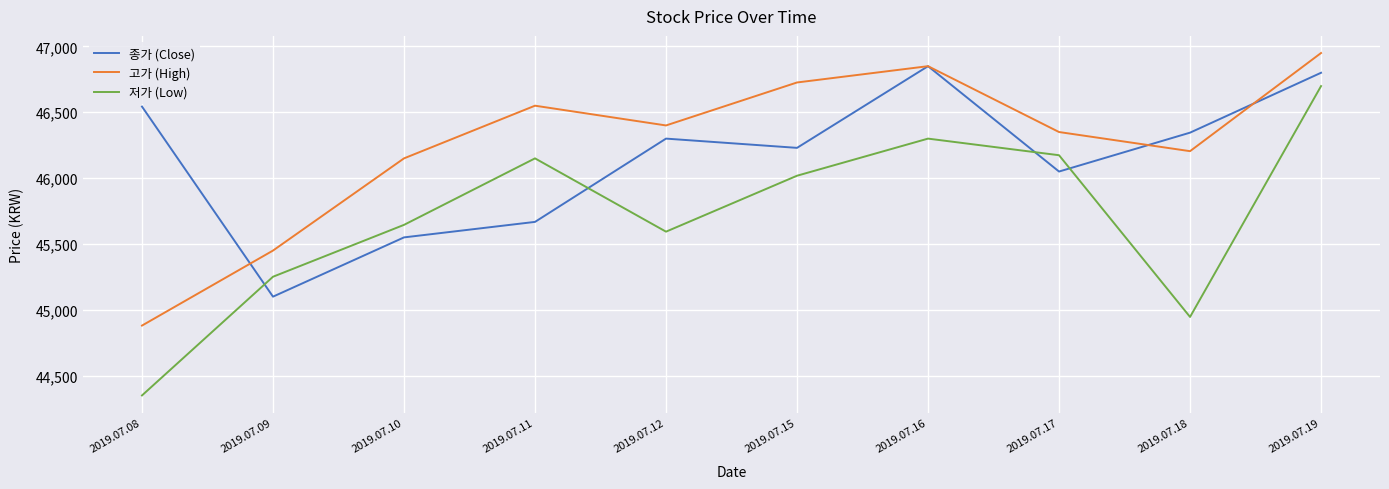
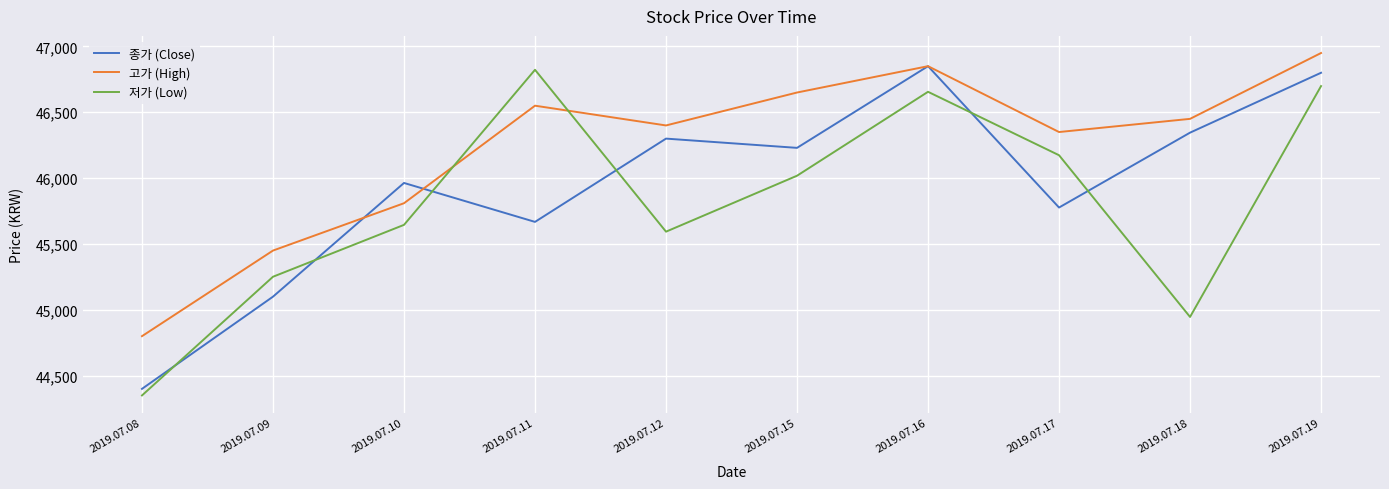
종가 (Close), 2019.07.08: 46,540 -> 44,400
고가 (High), 2019.07.08: 44,880 -> 44,800
종가 (Close), 2019.07.10: 45,550 -> 45,960
고가 (High), 2019.07.10: 46,150 -> 45,810
저가 (Low), 2019.07.11: 46,150 -> 46,820
고가 (High), 2019.07.15: 46,730 -> 46,650
저가 (Low), 2019.07.16: 46,300 -> 46,660
종가 (Close), 2019.07.17: 46,050 -> 45,780
고가 (High), 2019.07.18: 46,200 -> 46,450
